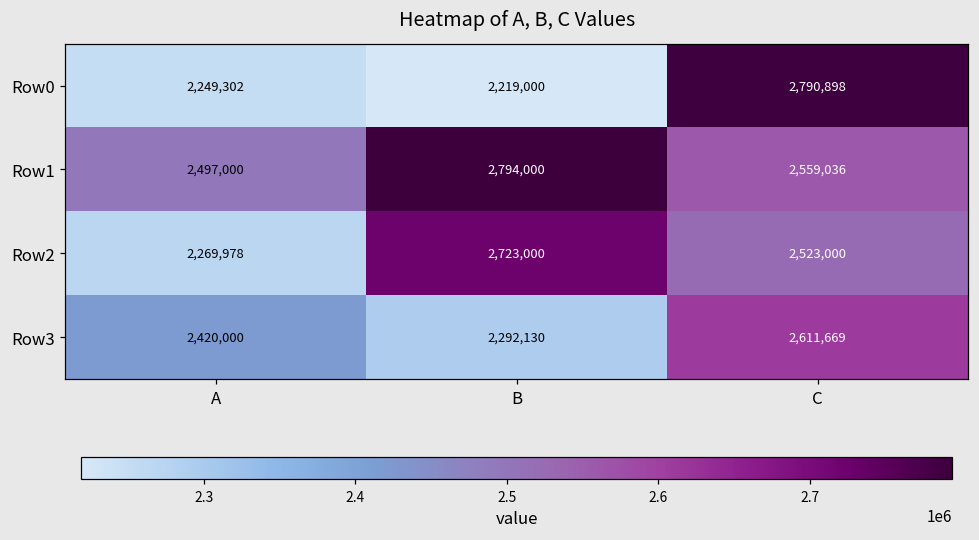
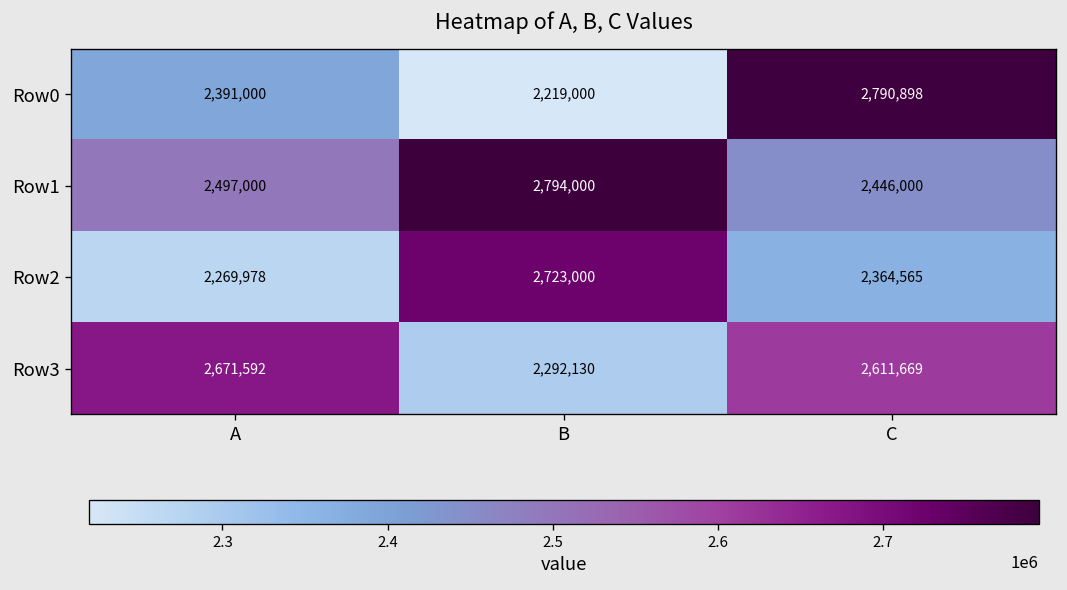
Row0, A: 2,249,302 -> 2,391,000
Row1, C: 2,559,036 -> 2,446,000
Row2, C: 2,523,000 -> 2,364,565
Row3, A: 2,420,000 -> 2,671,592
